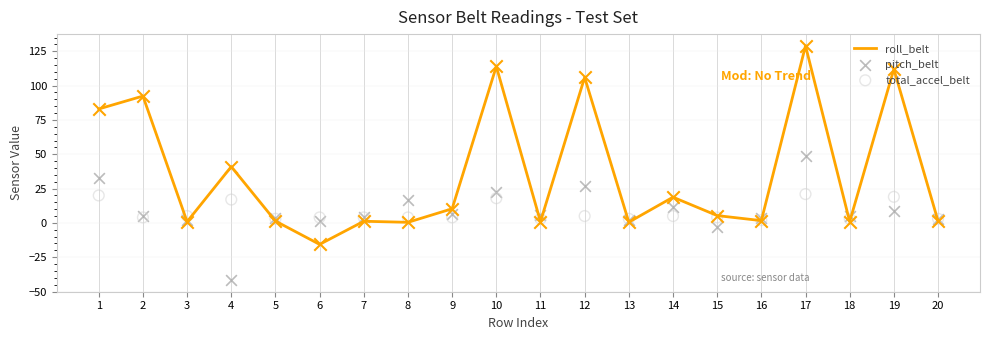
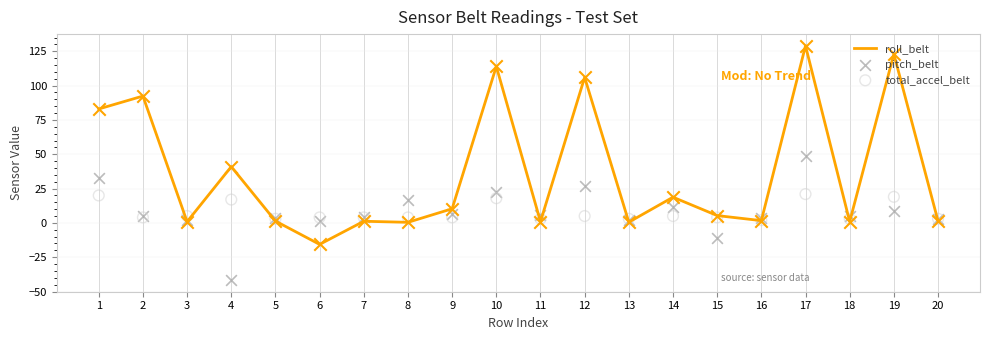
pitch_belt, 15: -3 -> -11
roll_belt, 19: 112 -> 123
